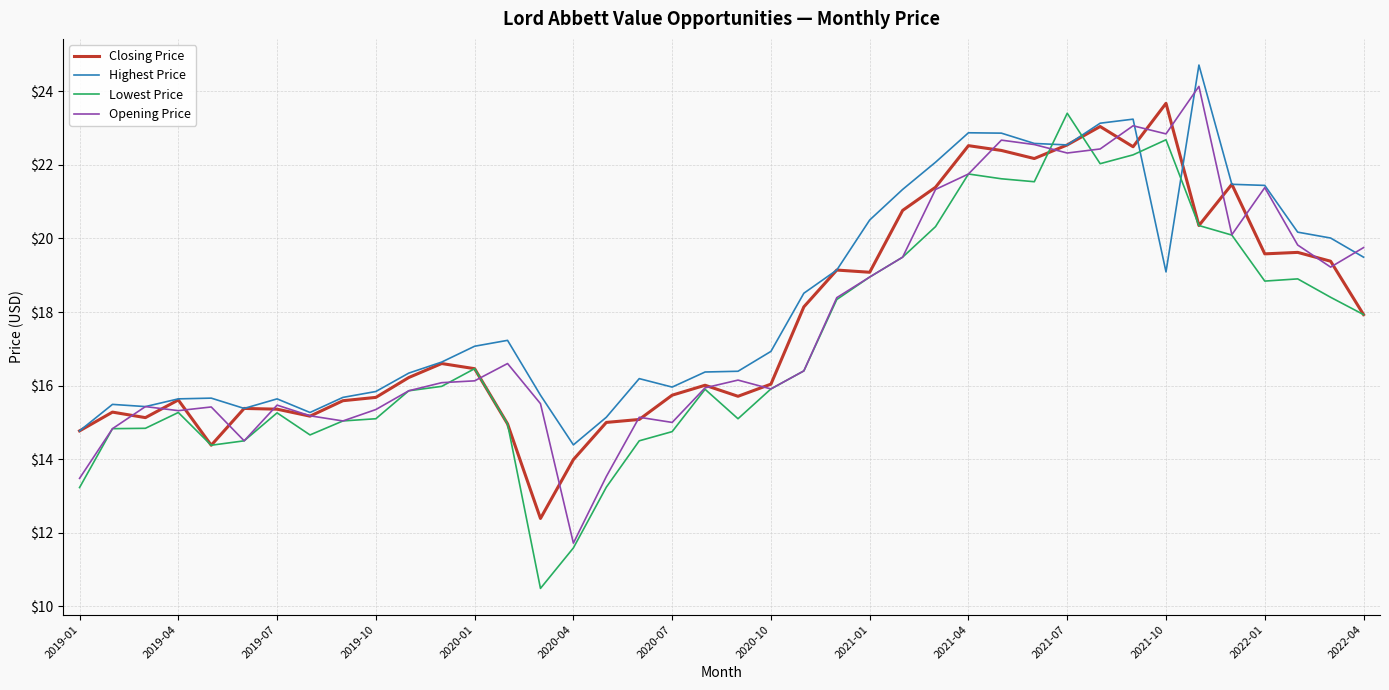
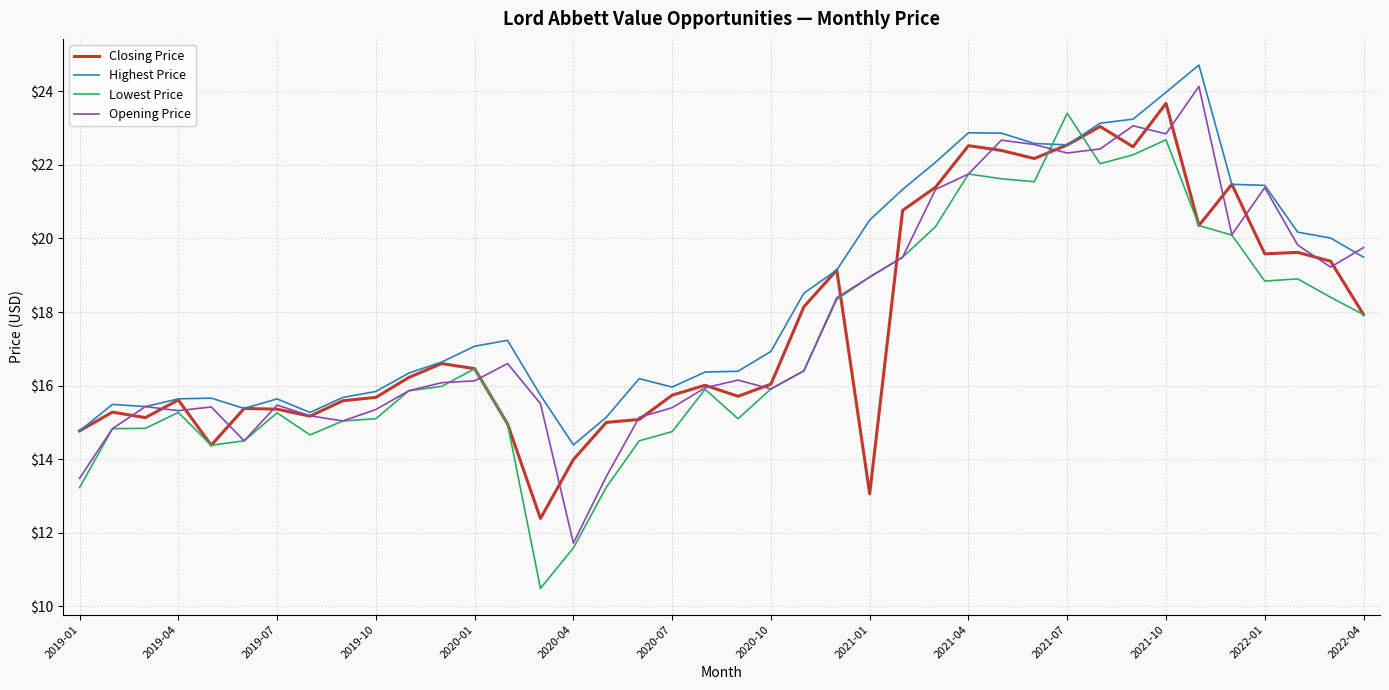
Opening Price, 2020-07: $15.0 -> $15.4
Closing Price, 2021-01: $19.1 -> $13.1
Highest Price, 2021-10: $19.1 -> $24.0
